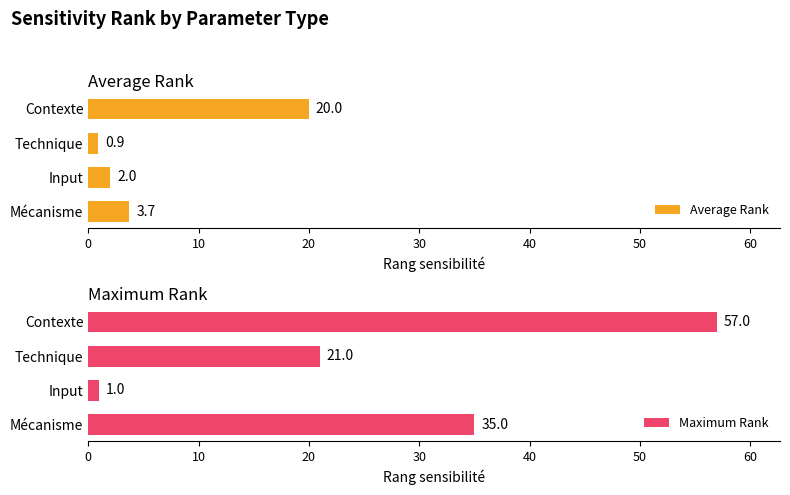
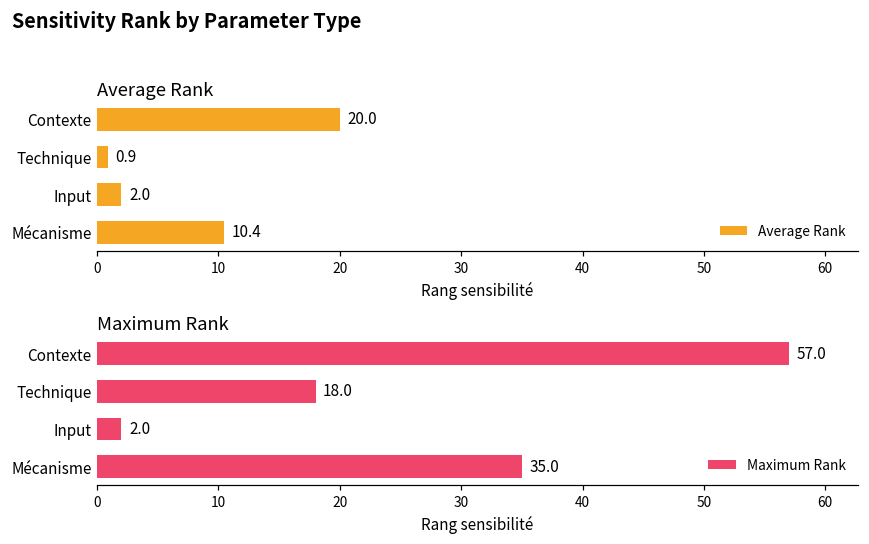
Average Rank, Mécanisme: 3.7 -> 10.4
Maximum Rank, Technique: 21.0 -> 18.0
Maximum Rank, Input: 1.0 -> 2.0
